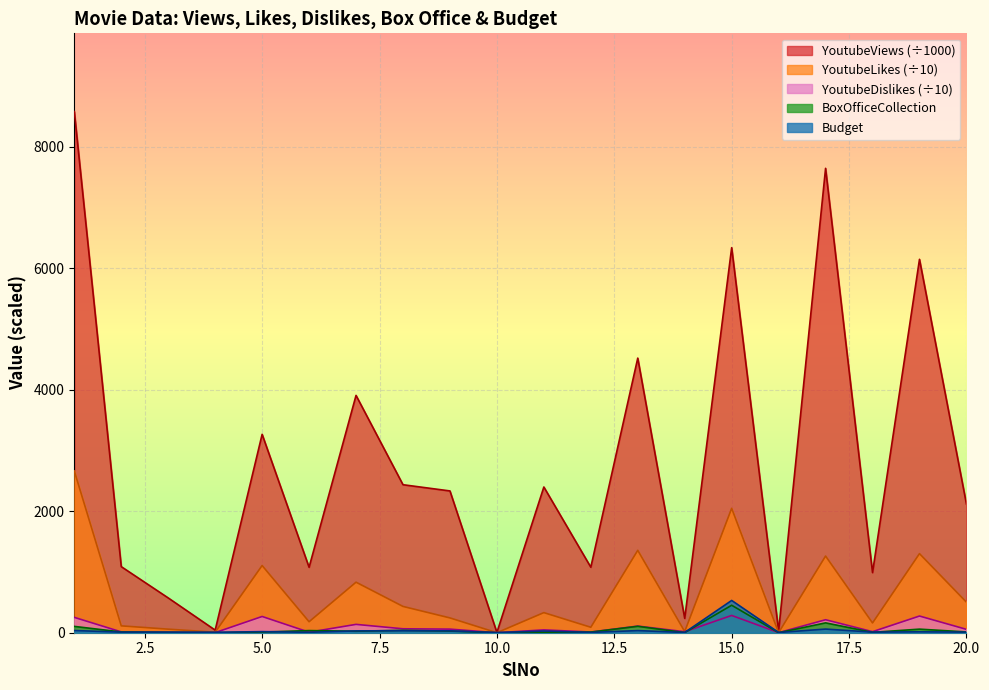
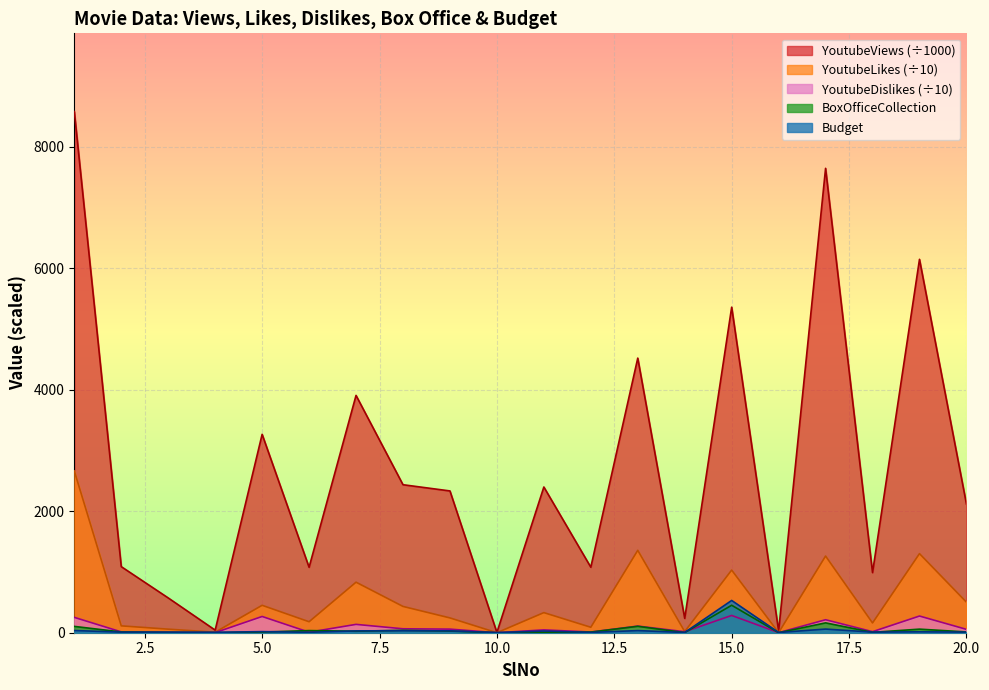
YoutubeLikes (÷10), 5.0: 1100 -> 500
YoutubeViews (÷1000), 15.0: 6300 -> 5400
YoutubeLikes (÷10), 15.0: 2000 -> 1000
